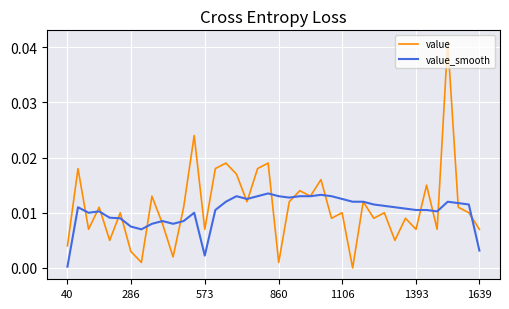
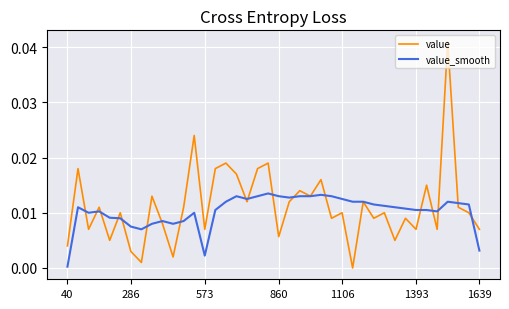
value, 860: 0.001 -> 0.006
